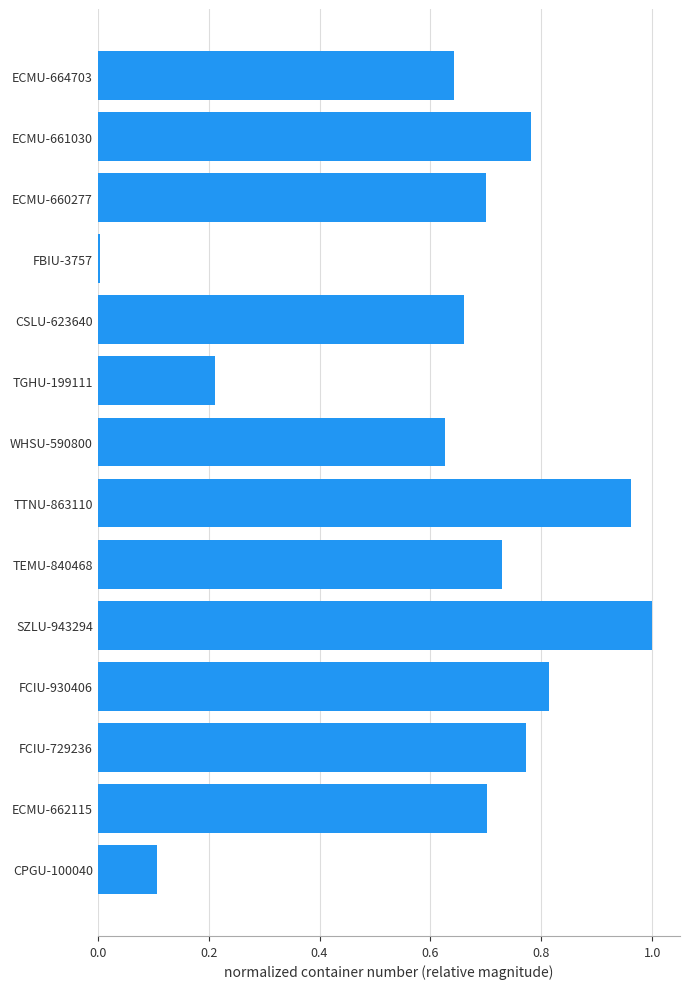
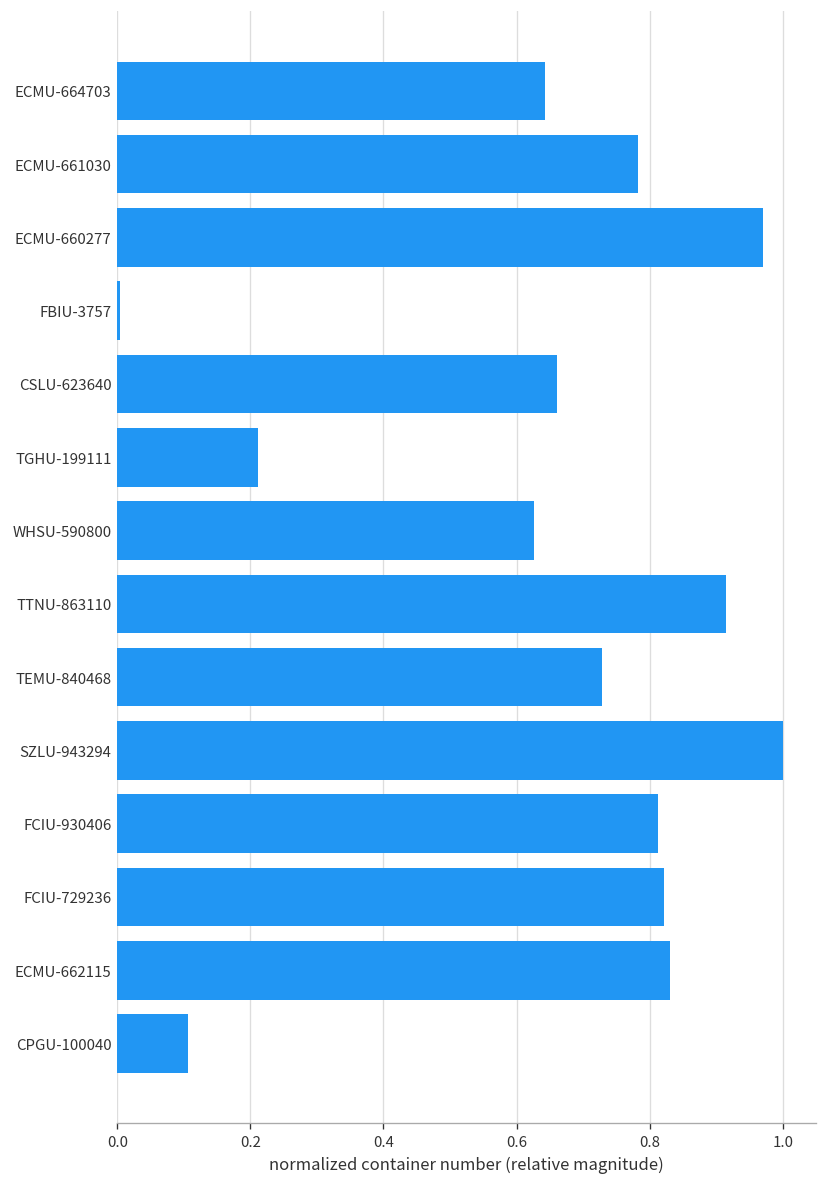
ECMU-660277: 0.70 -> 0.97
TTNU-863110: 0.96 -> 0.91
FCIU-729236: 0.77 -> 0.82
ECMU-662115: 0.70 -> 0.83
